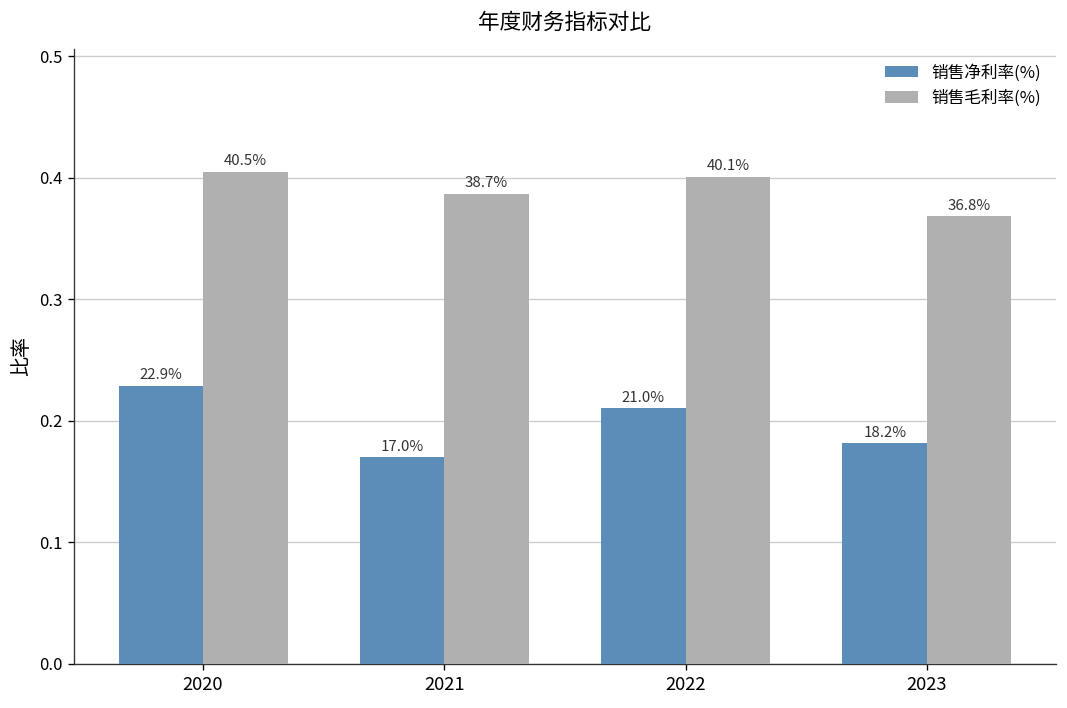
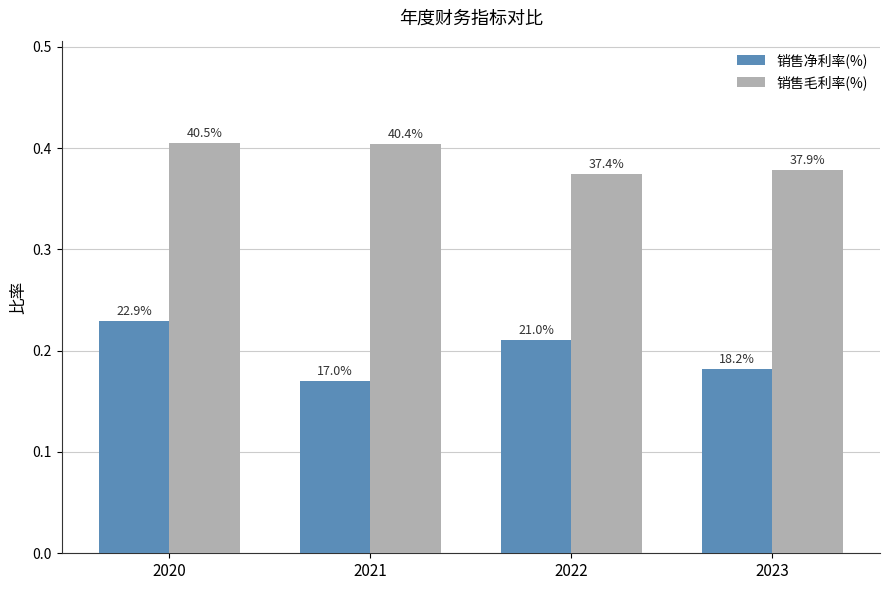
销售毛利率(%), 2021: 38.7% -> 40.4%
销售毛利率(%), 2022: 40.1% -> 37.4%
销售毛利率(%), 2023: 36.8% -> 37.9%
